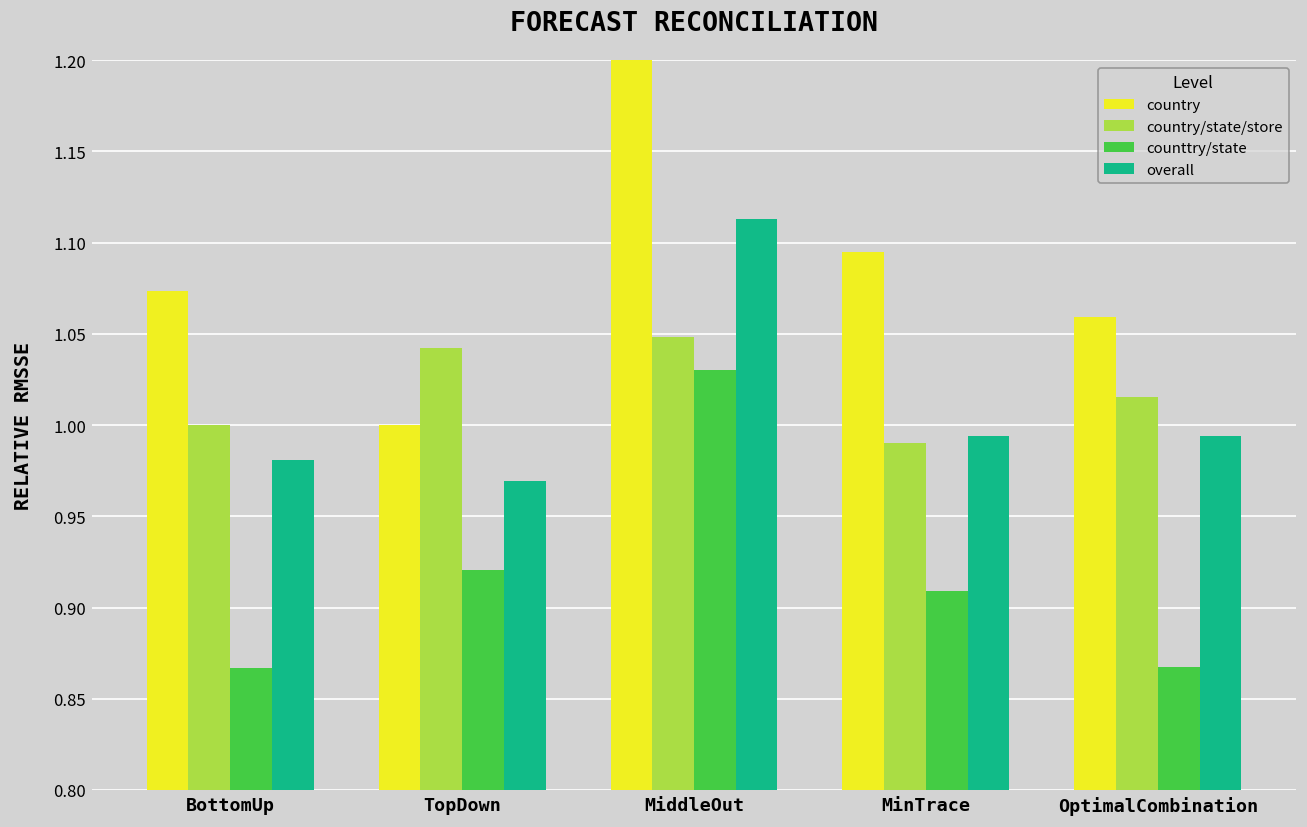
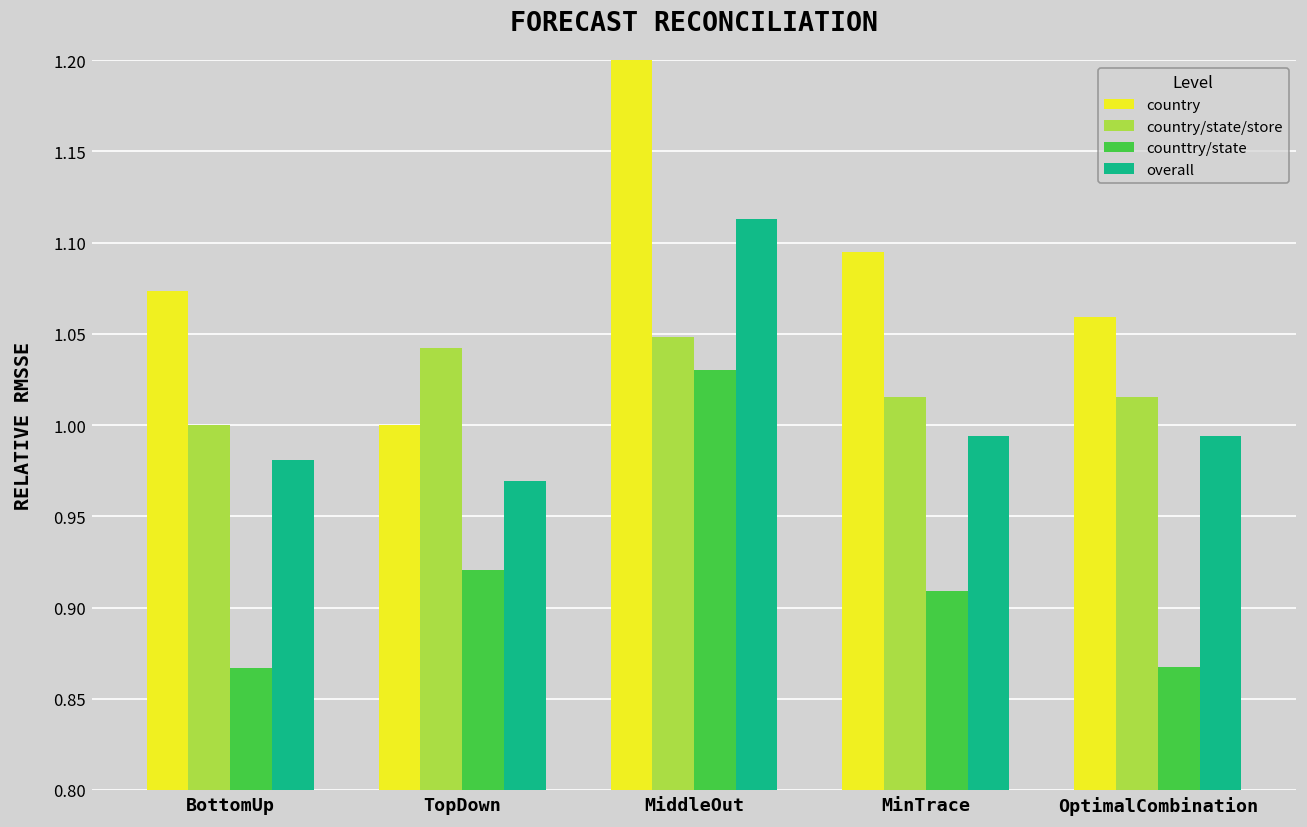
country/state/store, MinTrace: 0.990 -> 1.016
